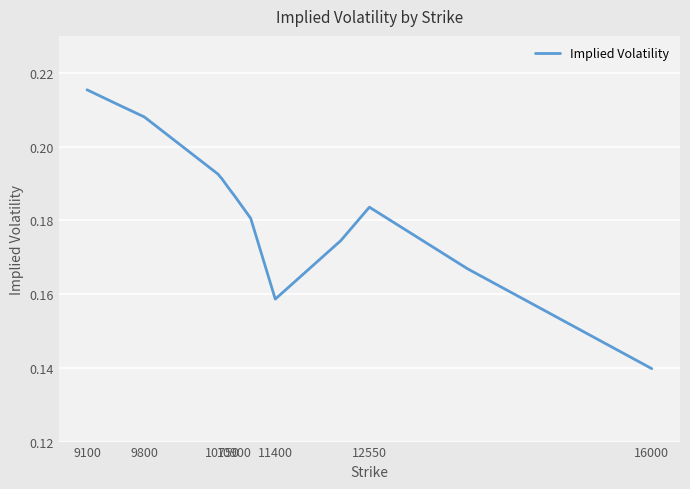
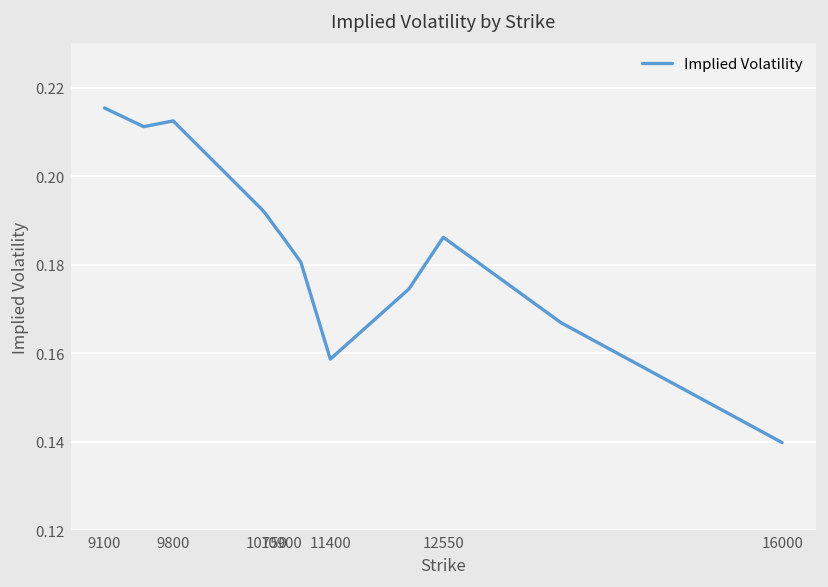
9800: 0.208 -> 0.212
12550: 0.184 -> 0.186
